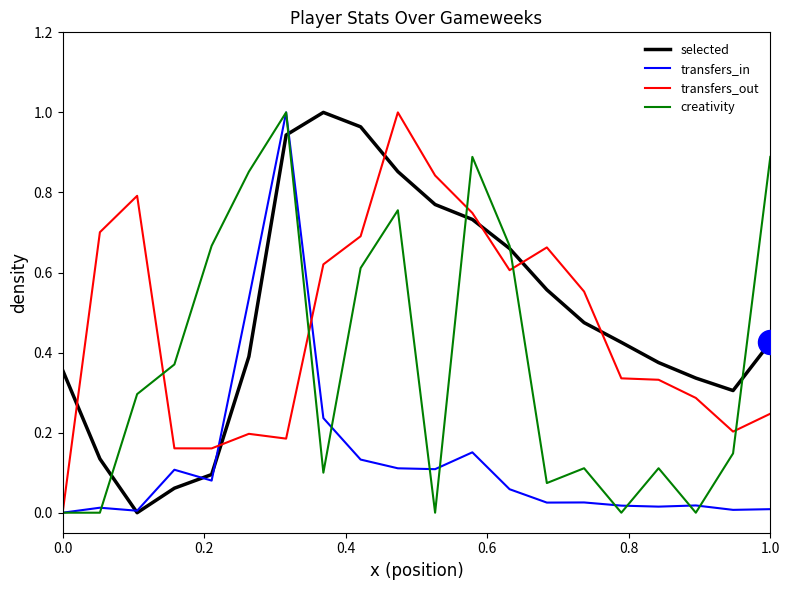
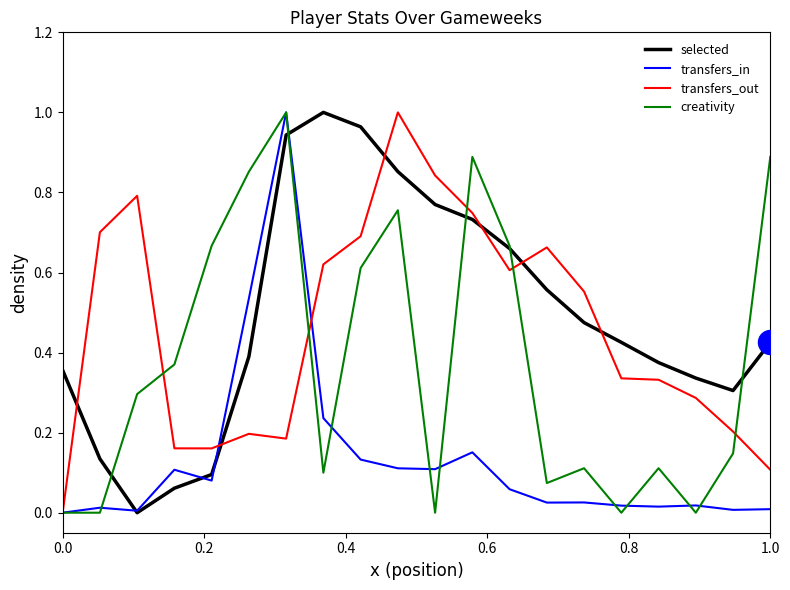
transfers_out, 1.0: 0.25 -> 0.11
